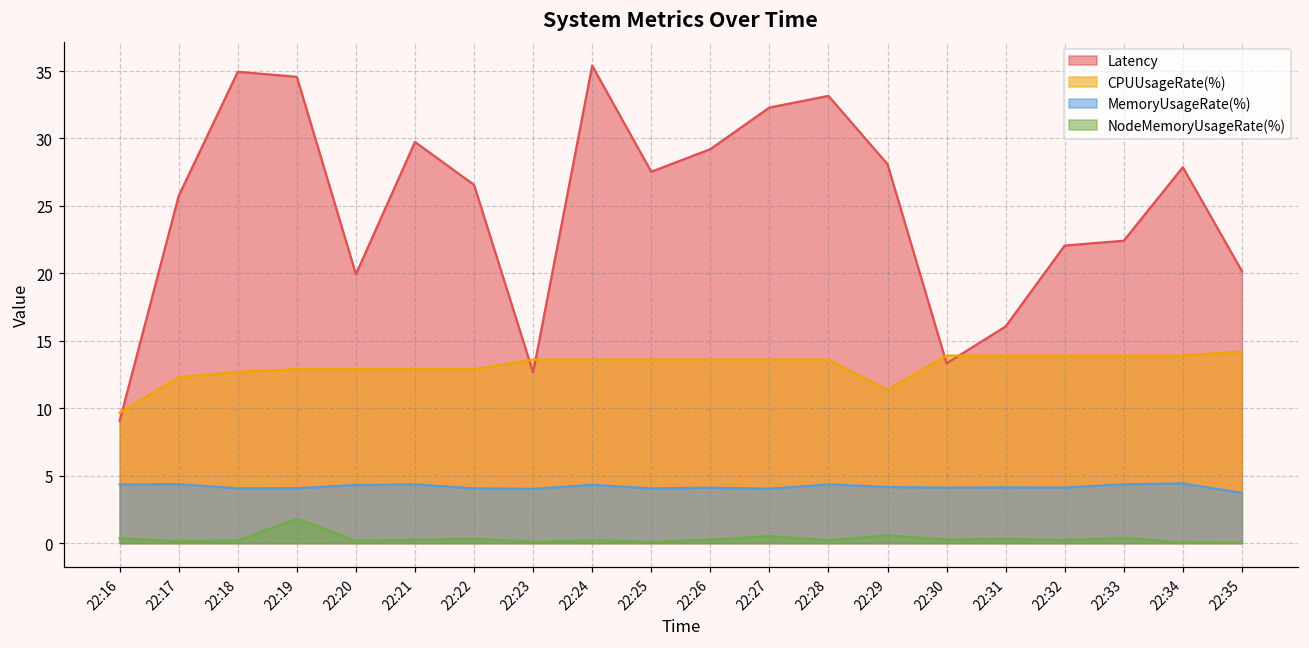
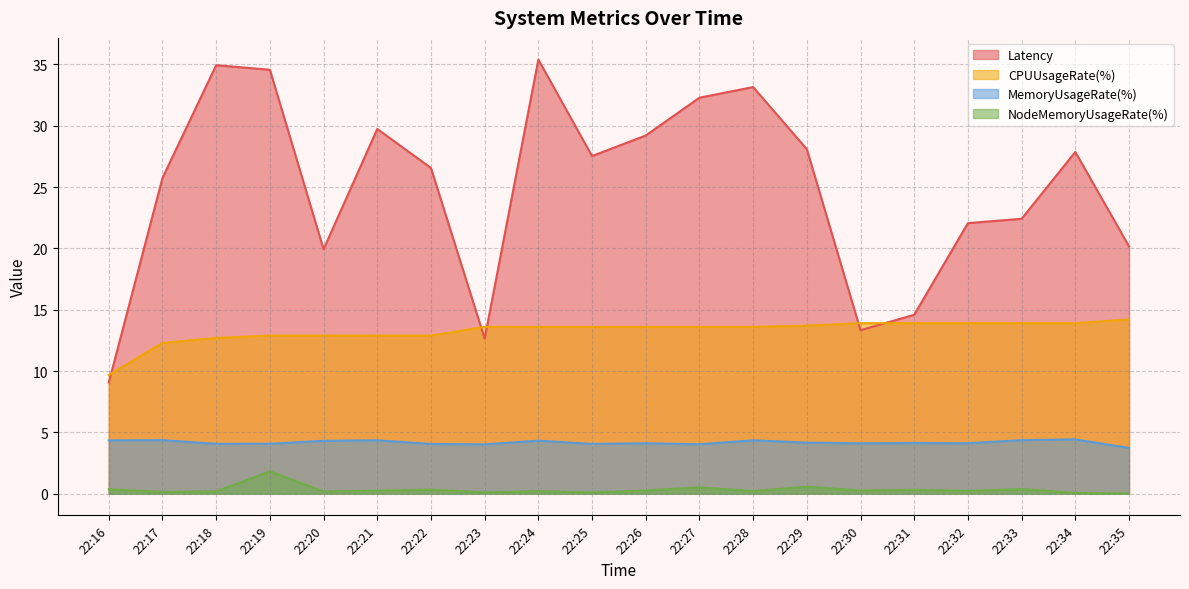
CPUUsageRate(%), 22:29: 11.4 -> 13.7
Latency, 22:31: 16.1 -> 14.6
